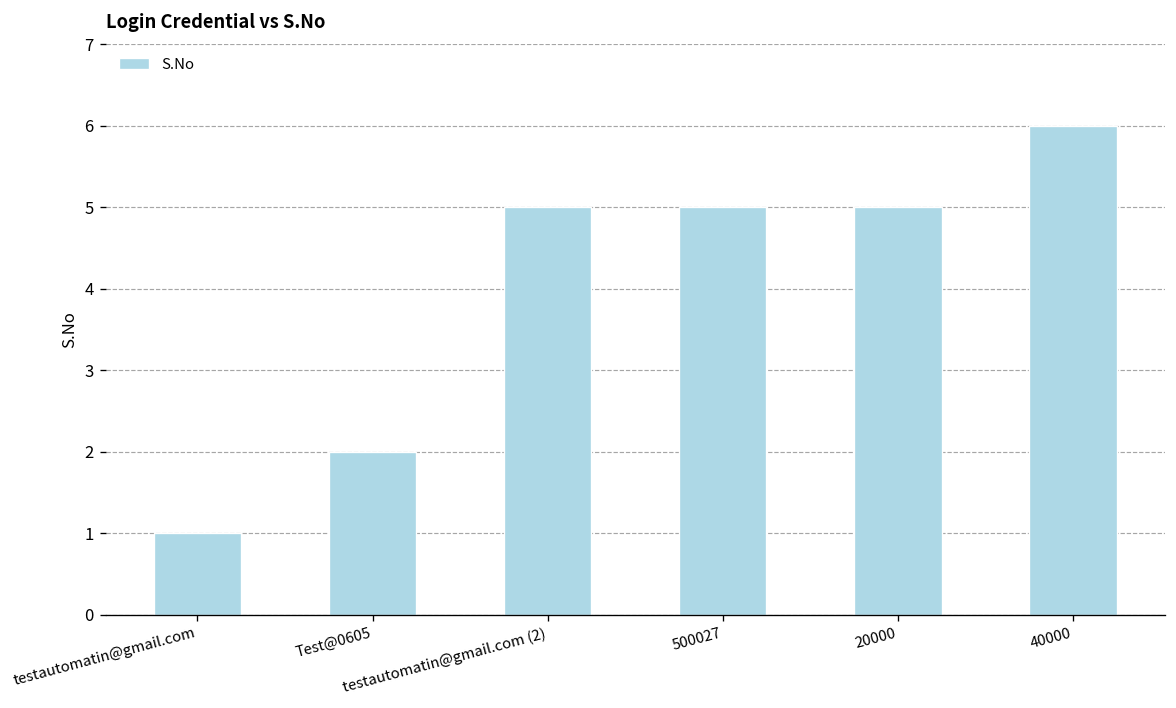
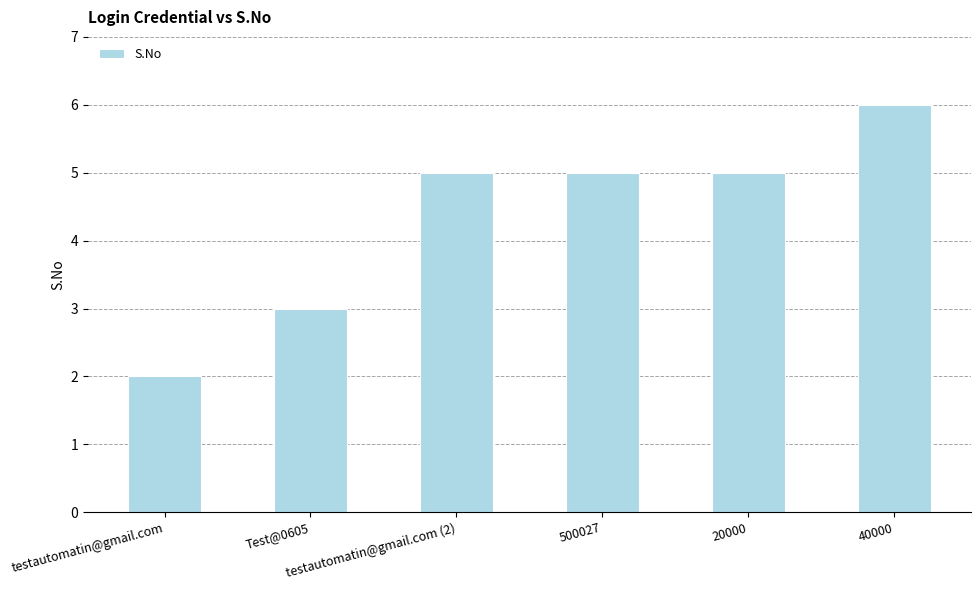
testautomatin@gmail.com: 1 -> 2
Test@0605: 2 -> 3
